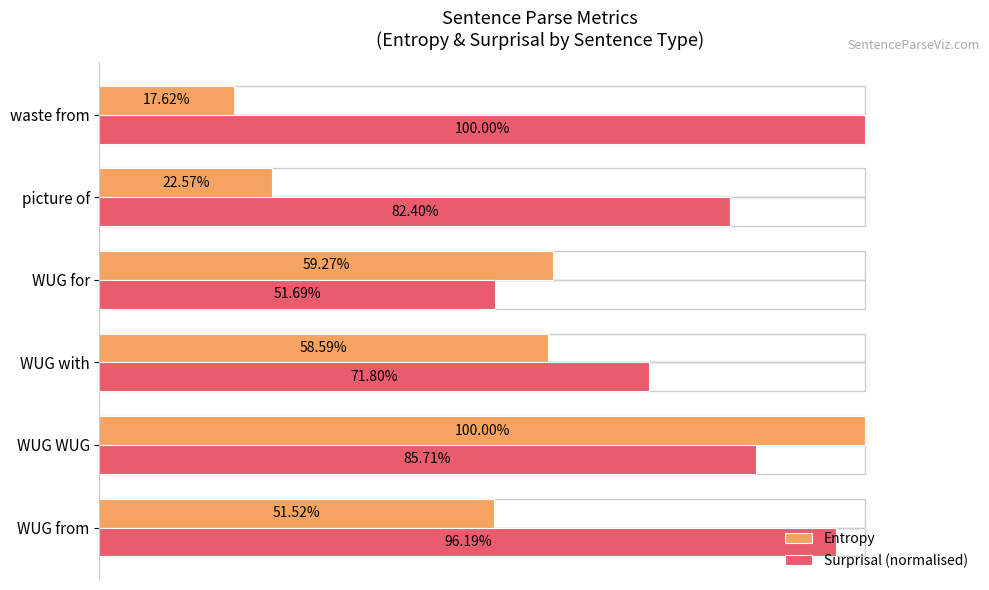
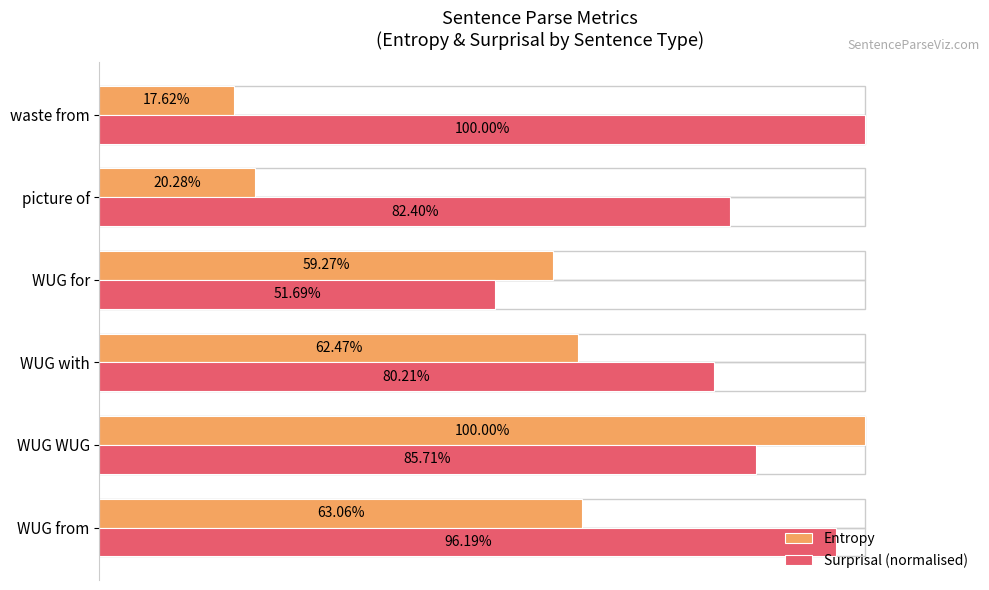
Entropy, picture of: 22.57% -> 20.28%
Entropy, WUG with: 58.59% -> 62.47%
Surprisal (normalised), WUG with: 71.80% -> 80.21%
Entropy, WUG from: 51.52% -> 63.06%
